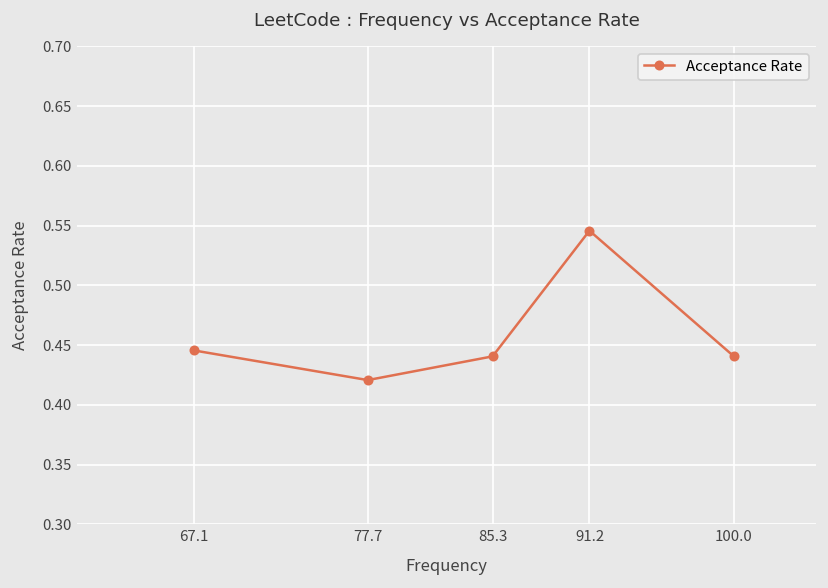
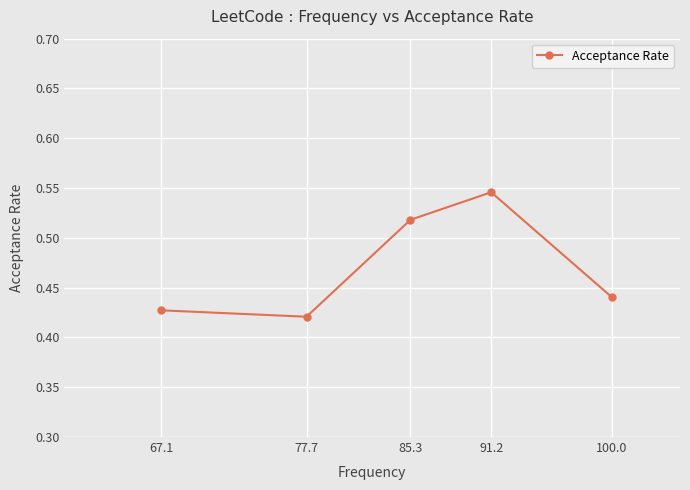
67.1: 0.45 -> 0.43
85.3: 0.44 -> 0.52
